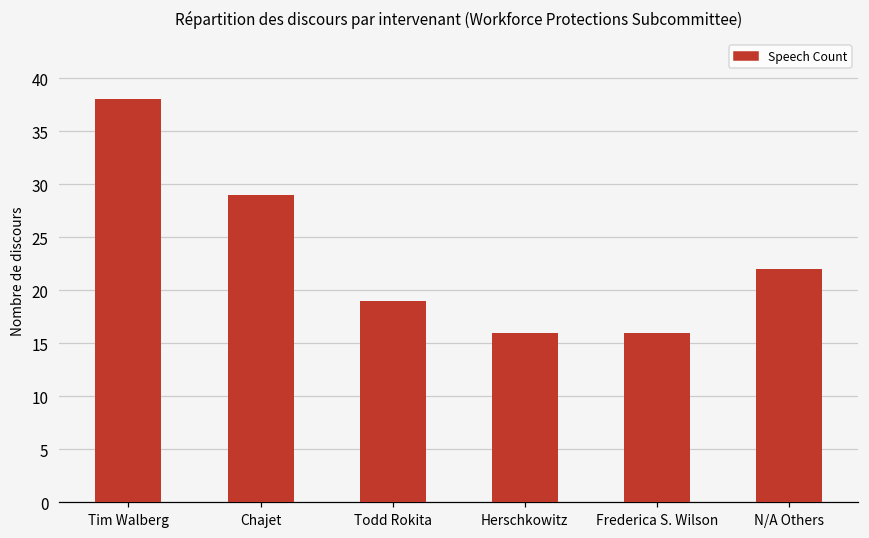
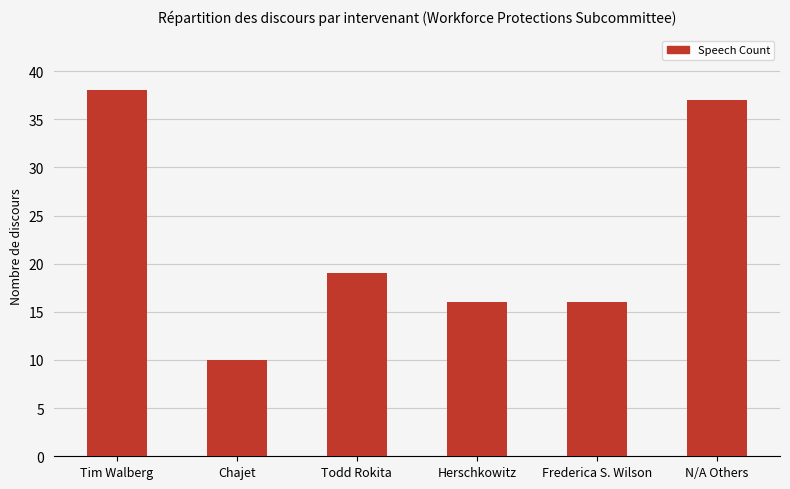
Chajet: 29 -> 10
N/A Others: 22 -> 37
